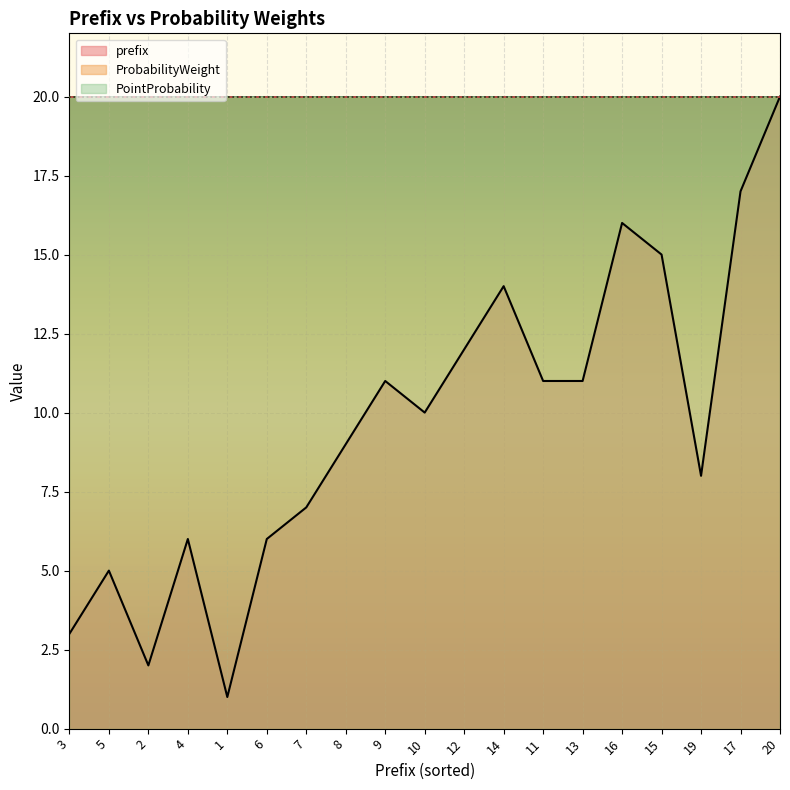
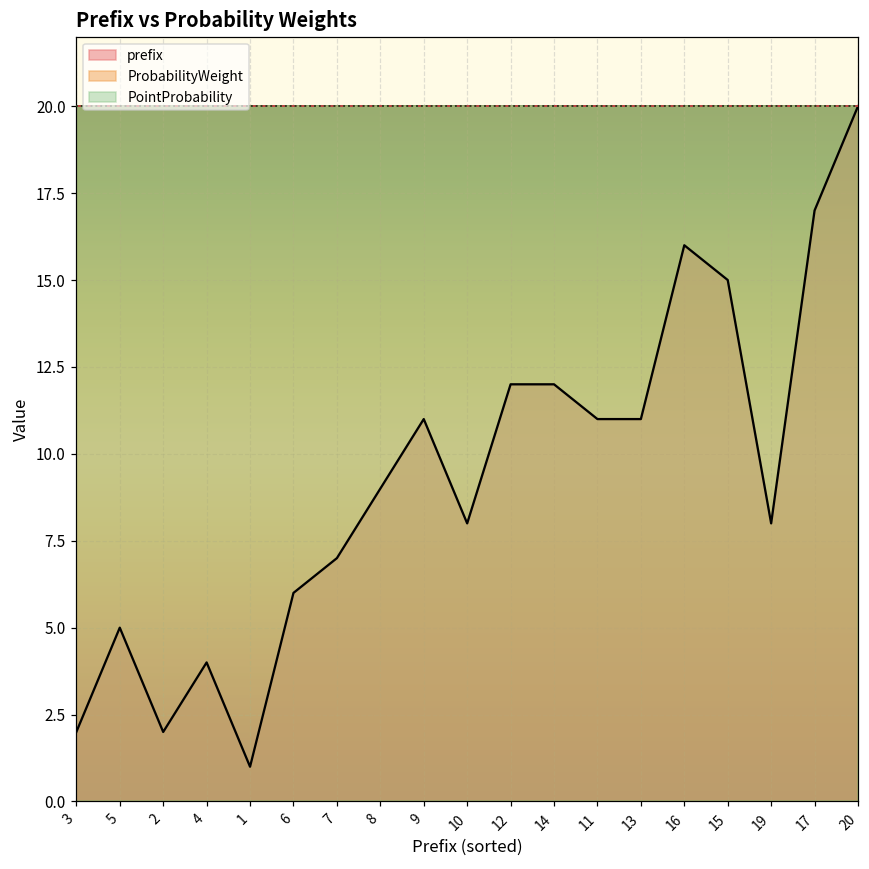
prefix, 3: 3 -> 2
prefix, 4: 6 -> 4
prefix, 10: 10 -> 8
prefix, 14: 14 -> 12
